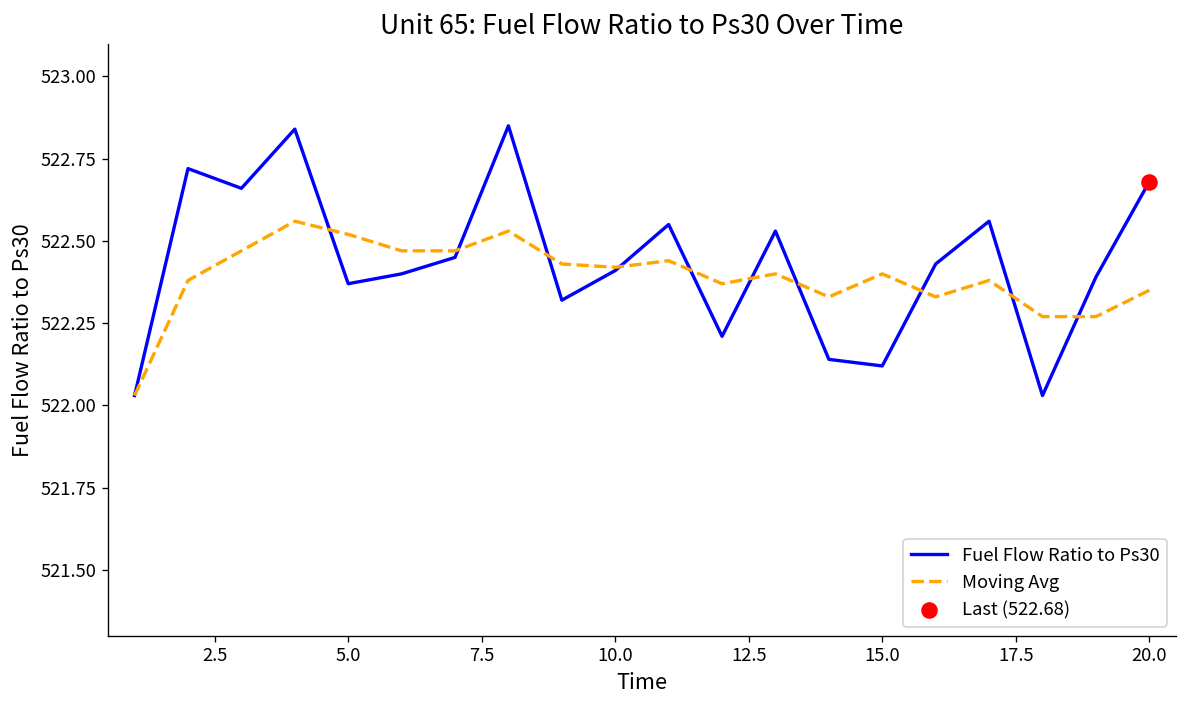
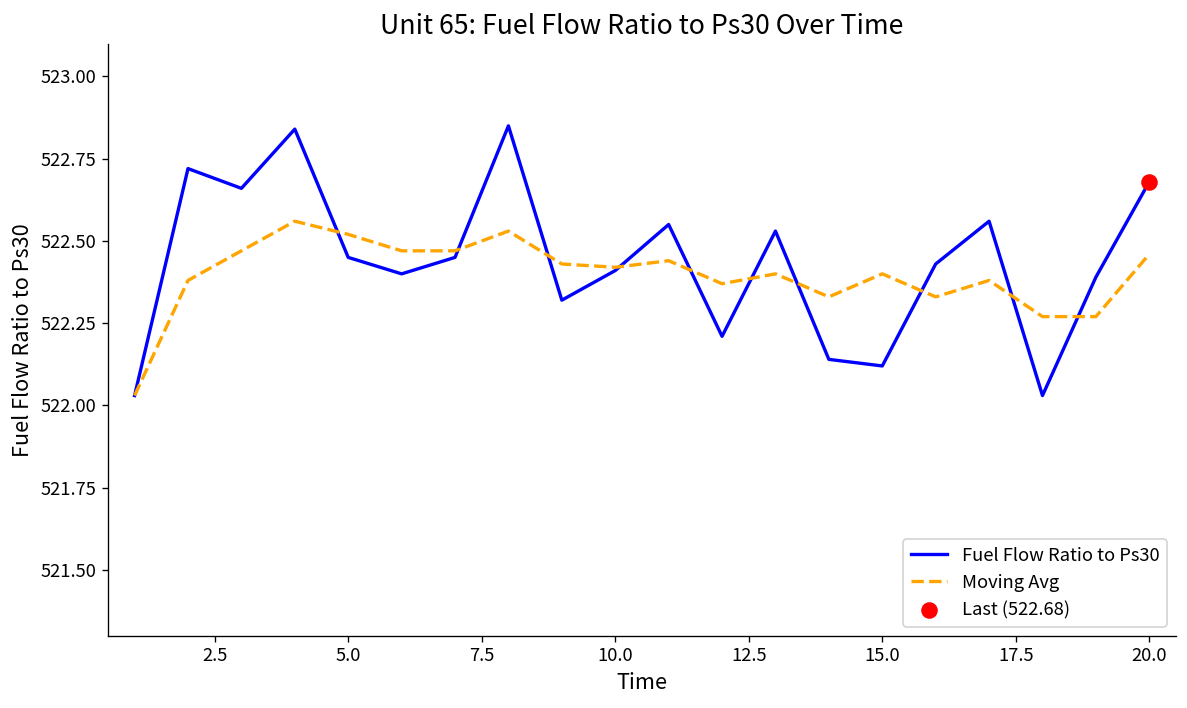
Fuel Flow Ratio to Ps30, 5.0: 522.37 -> 522.45
Moving Avg, 20.0: 522.35 -> 522.46
